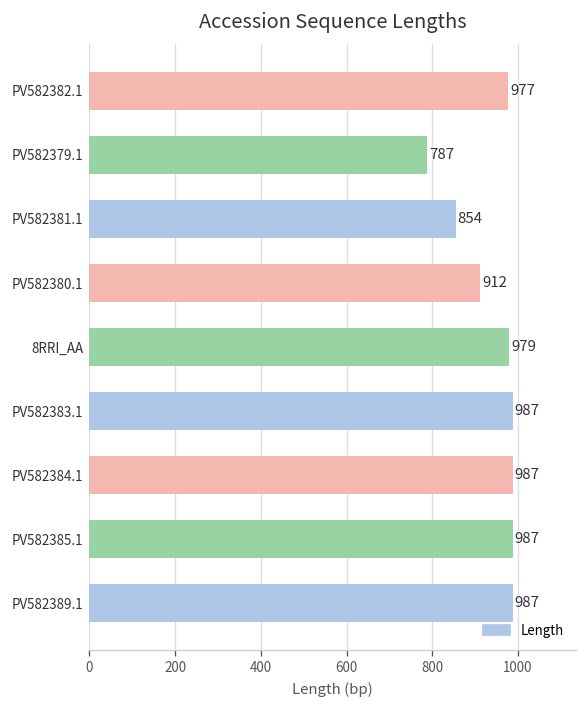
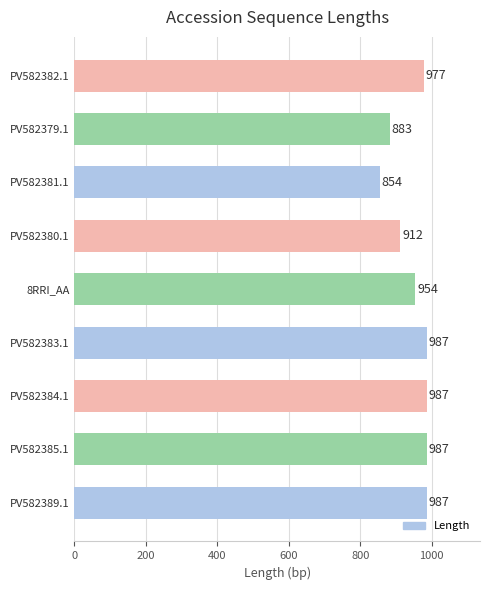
PV582379.1: 787 -> 883
8RRI_AA: 979 -> 954
